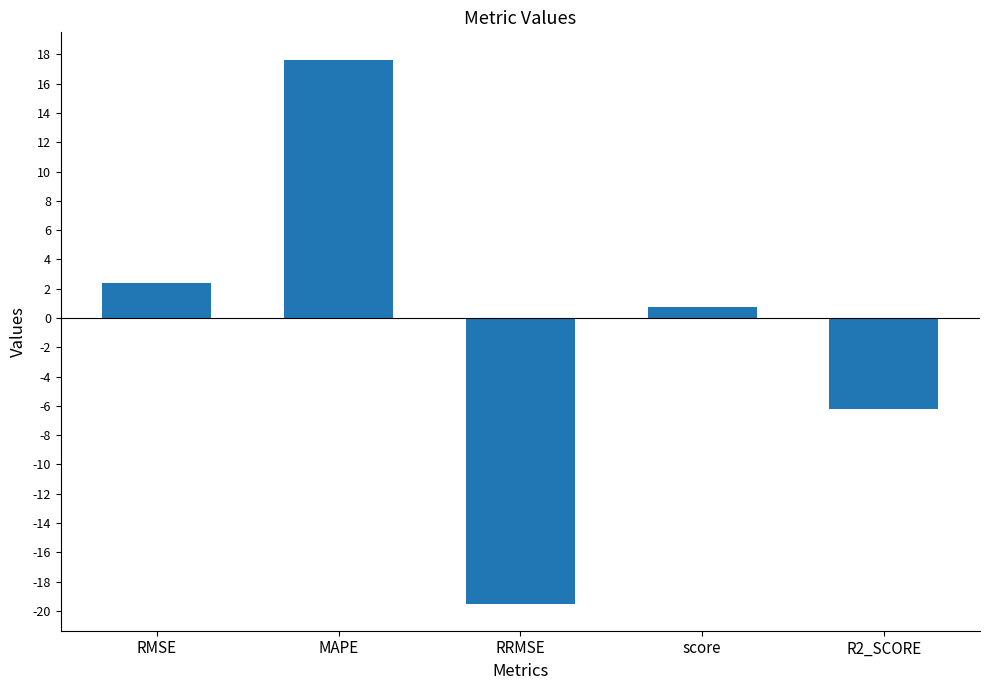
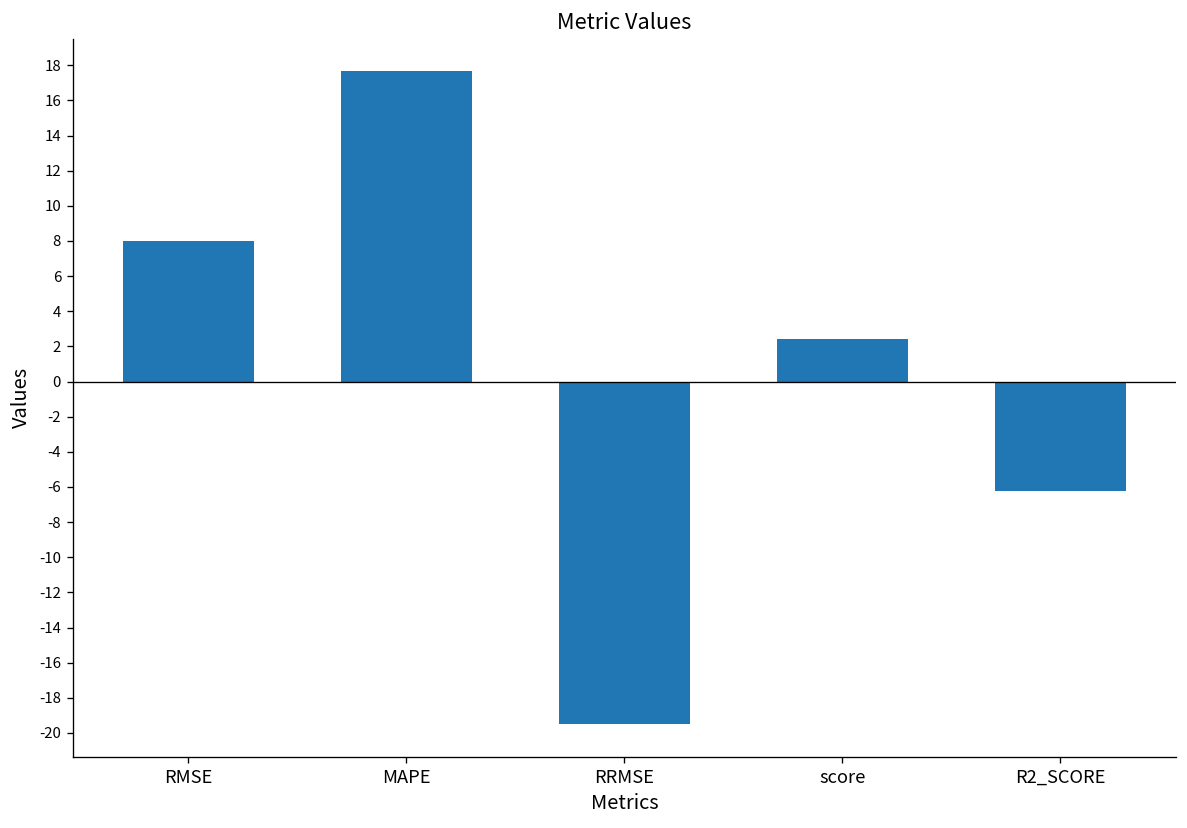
RMSE: 2.4 -> 8.0
score: 0.7 -> 2.4
